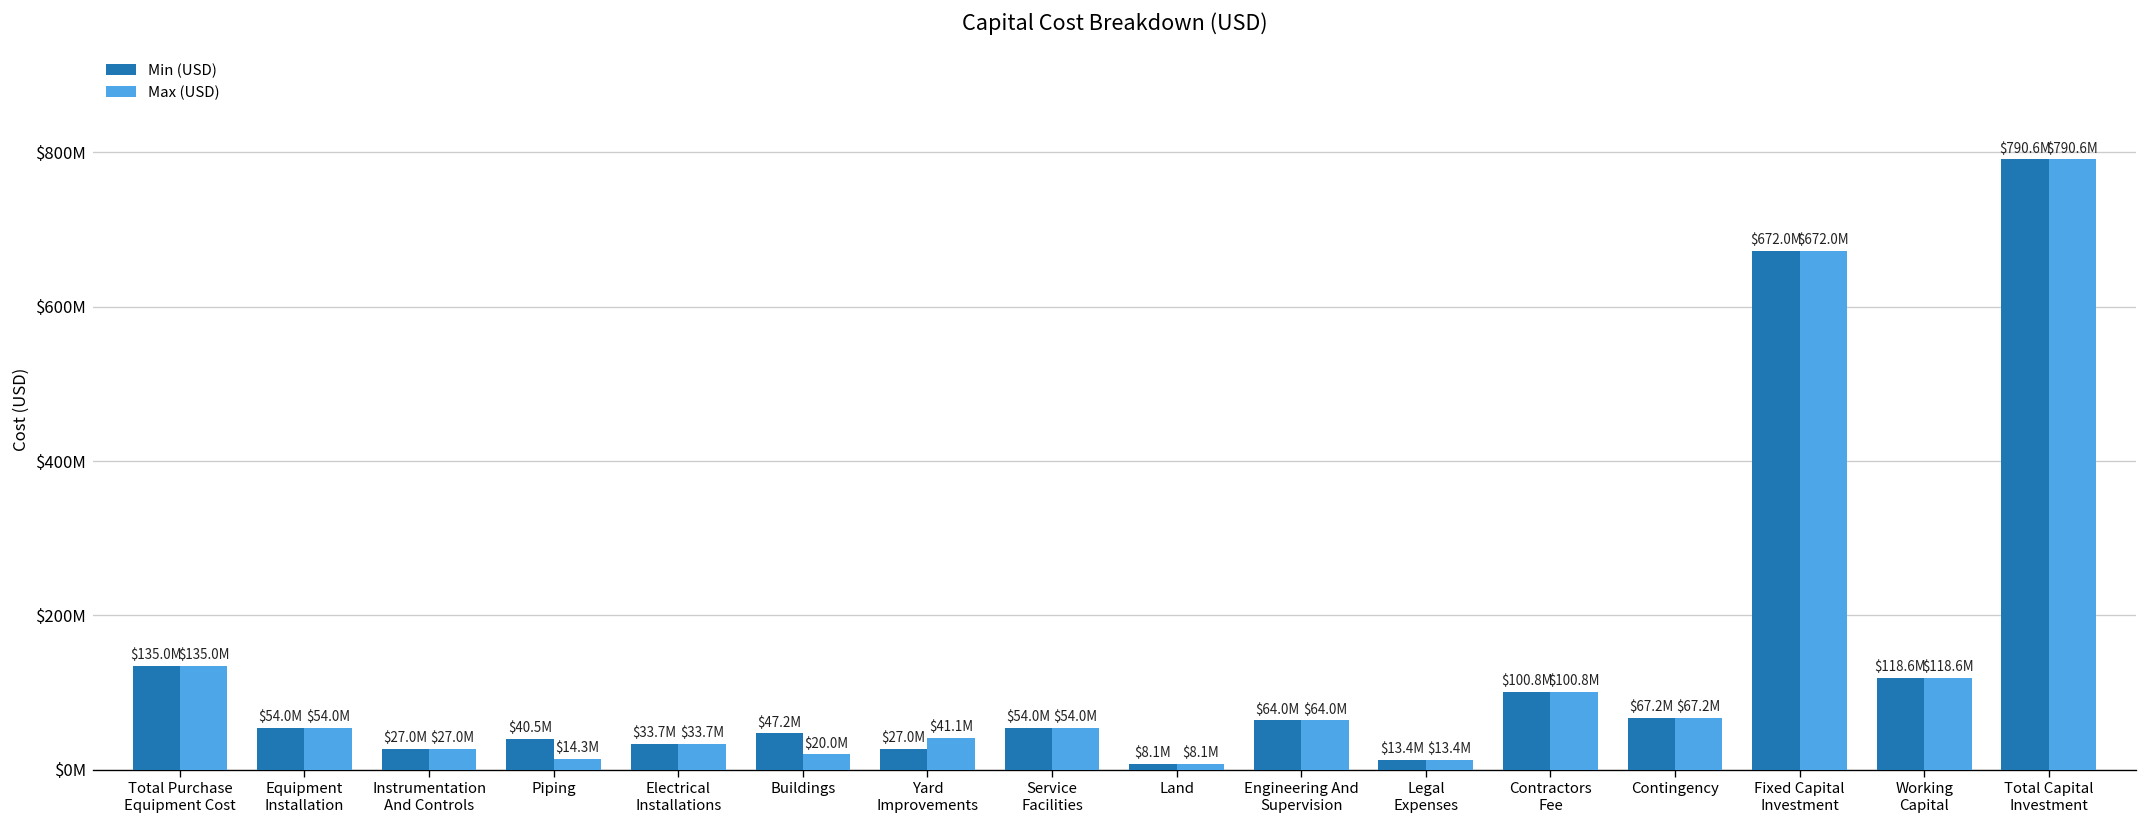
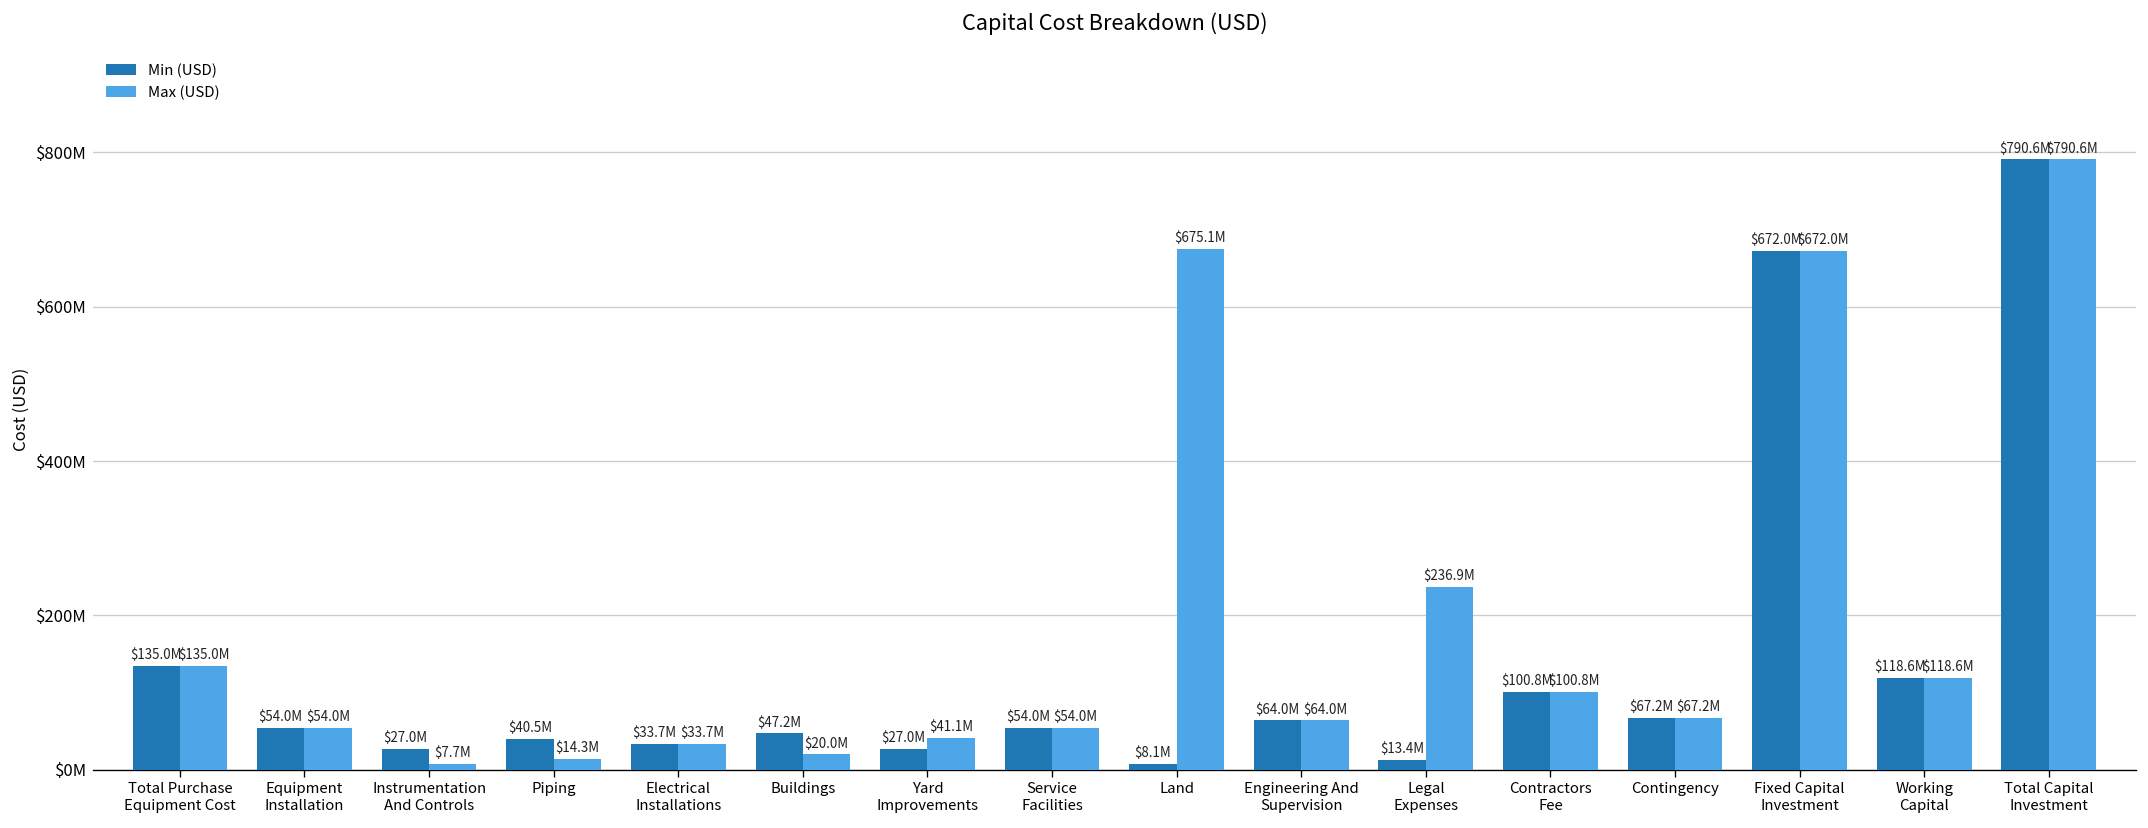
Max (USD), Instrumentation And Controls: $27.0M -> $7.7M
Max (USD), Land: $8.1M -> $675.1M
Max (USD), Legal Expenses: $13.4M -> $236.9M
